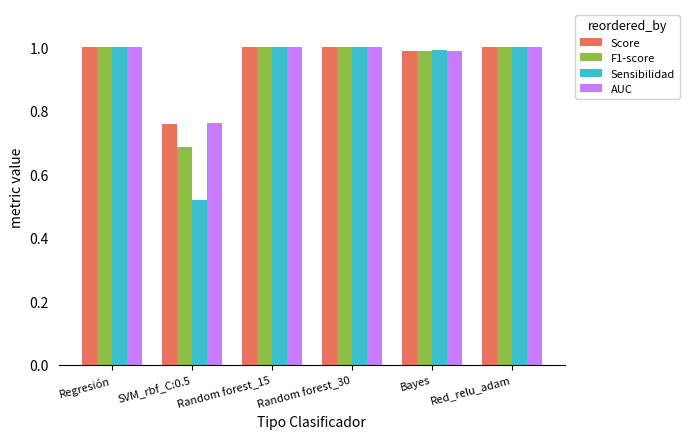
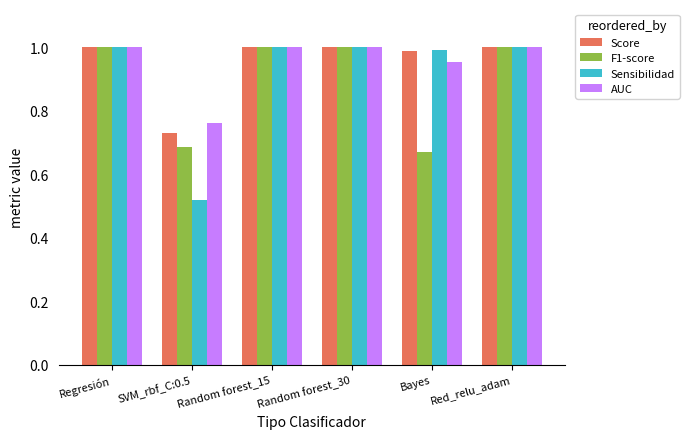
Score, SVM_rbf_C:0.5: 0.76 -> 0.73
F1-score, Bayes: 0.99 -> 0.67
AUC, Bayes: 0.99 -> 0.95
